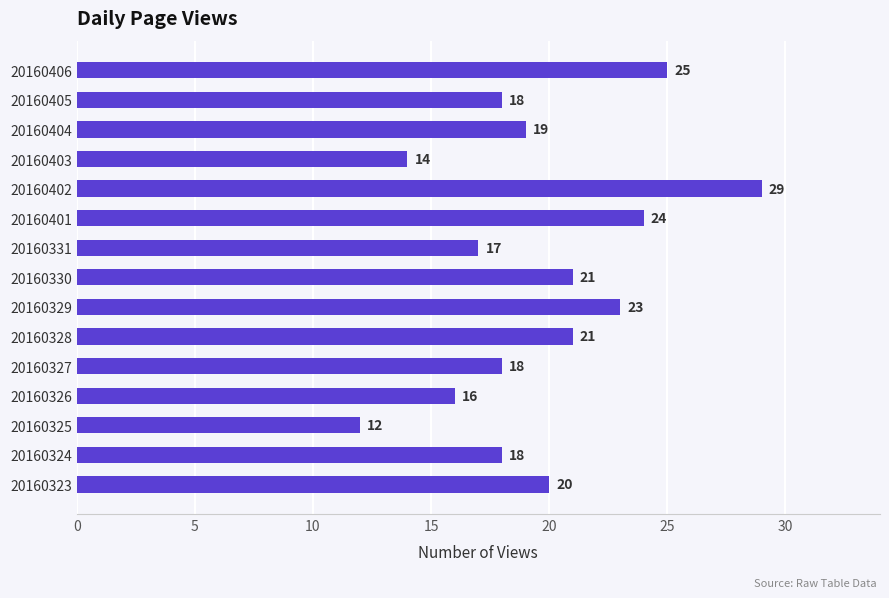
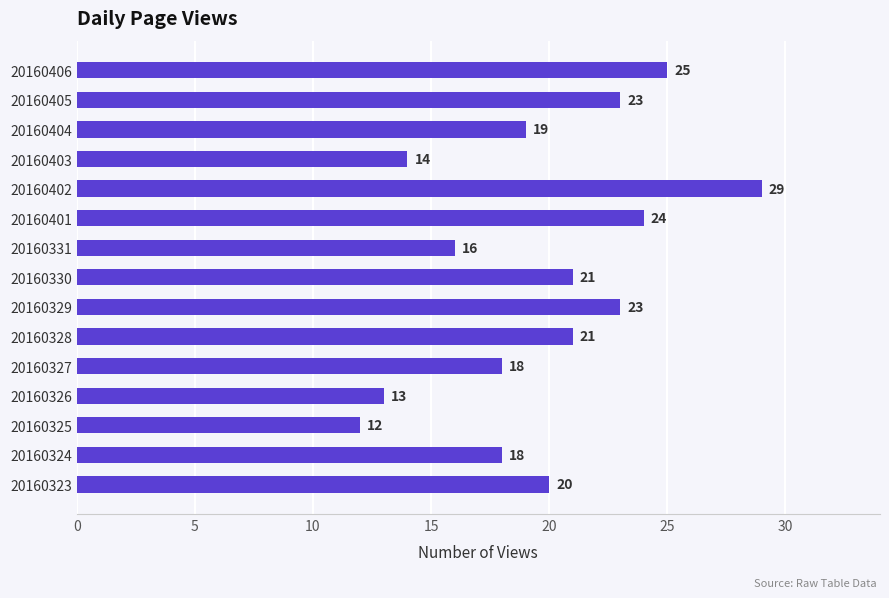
20160405: 18 -> 23
20160331: 17 -> 16
20160326: 16 -> 13
